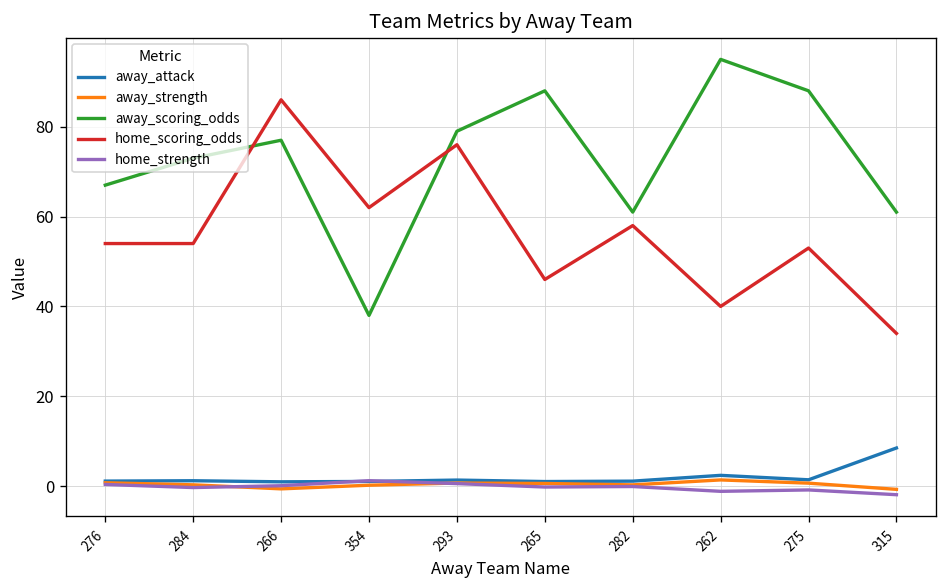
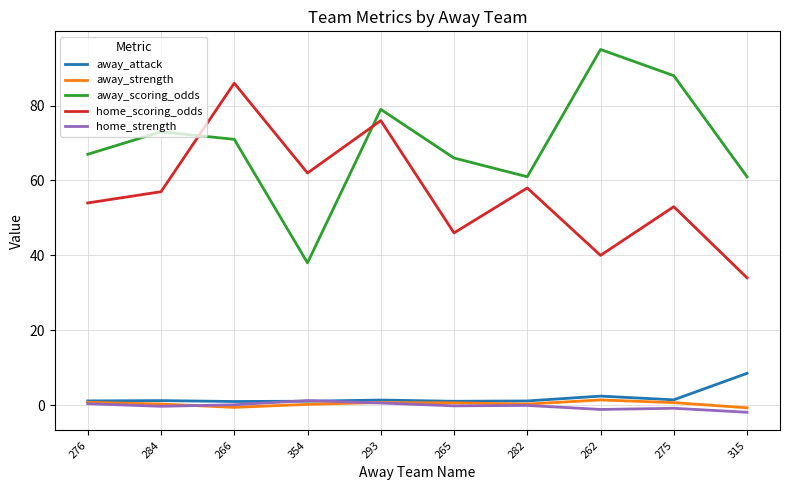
home_scoring_odds, 284: 54 -> 57
away_scoring_odds, 266: 77 -> 71
away_scoring_odds, 265: 88 -> 66
